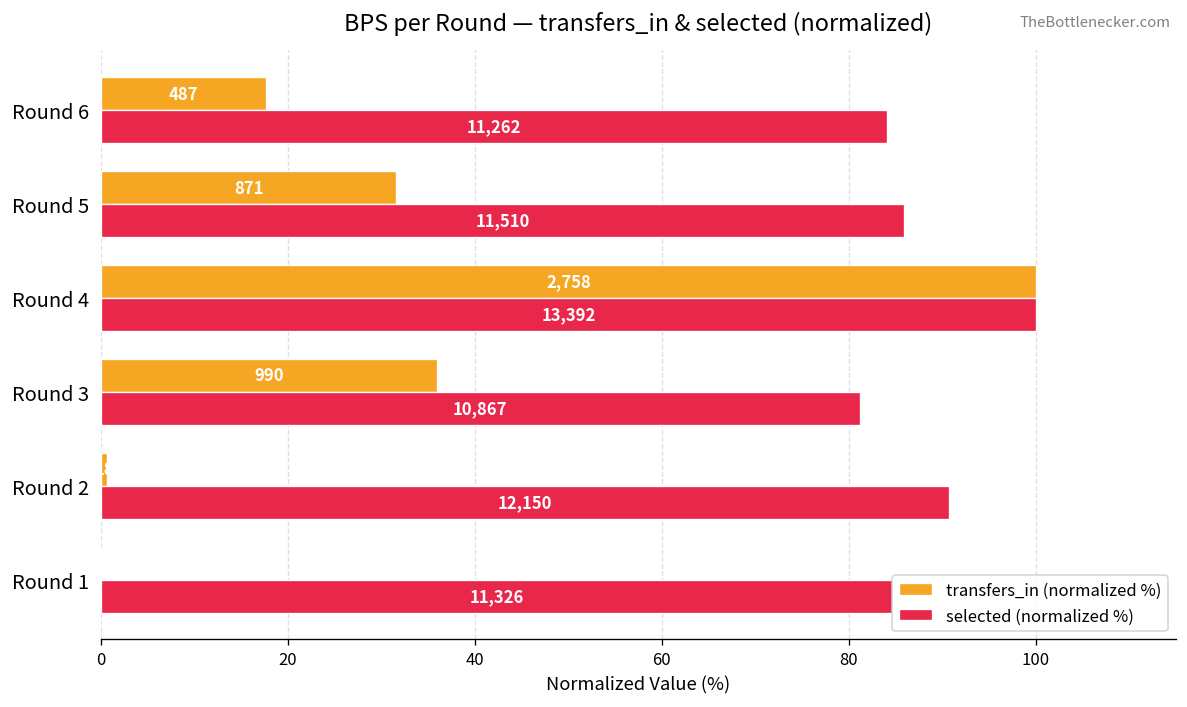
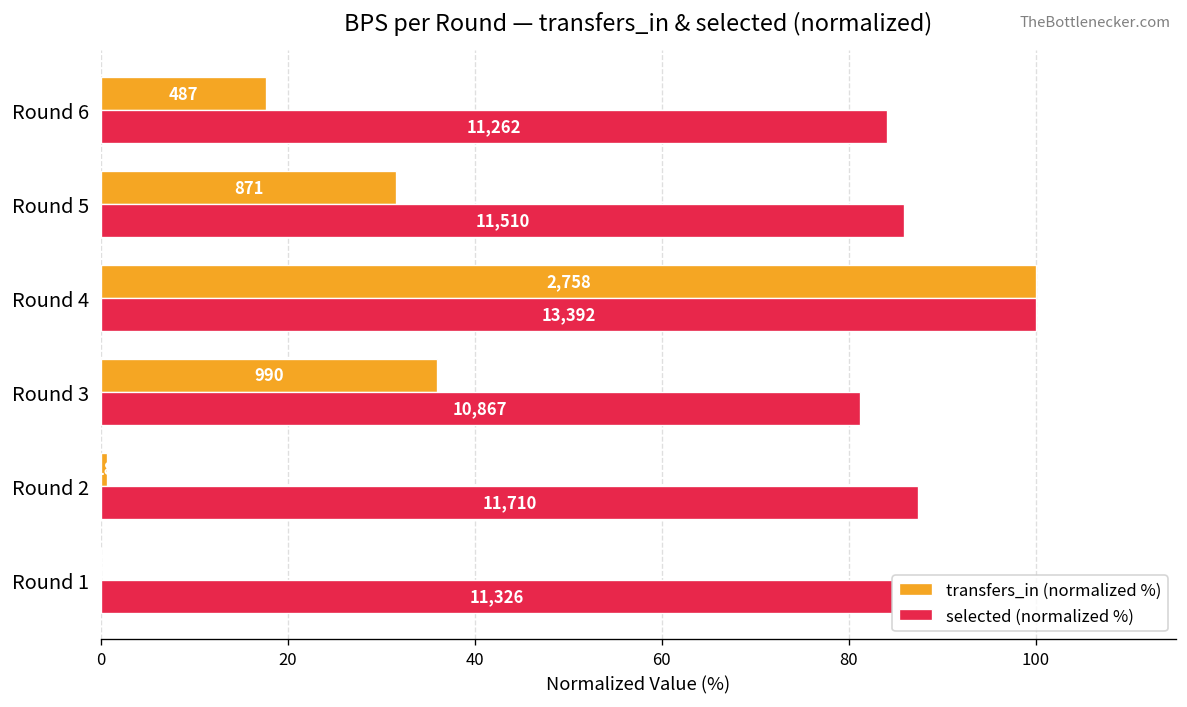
selected (normalized %), Round 2: 12,150 -> 11,710
